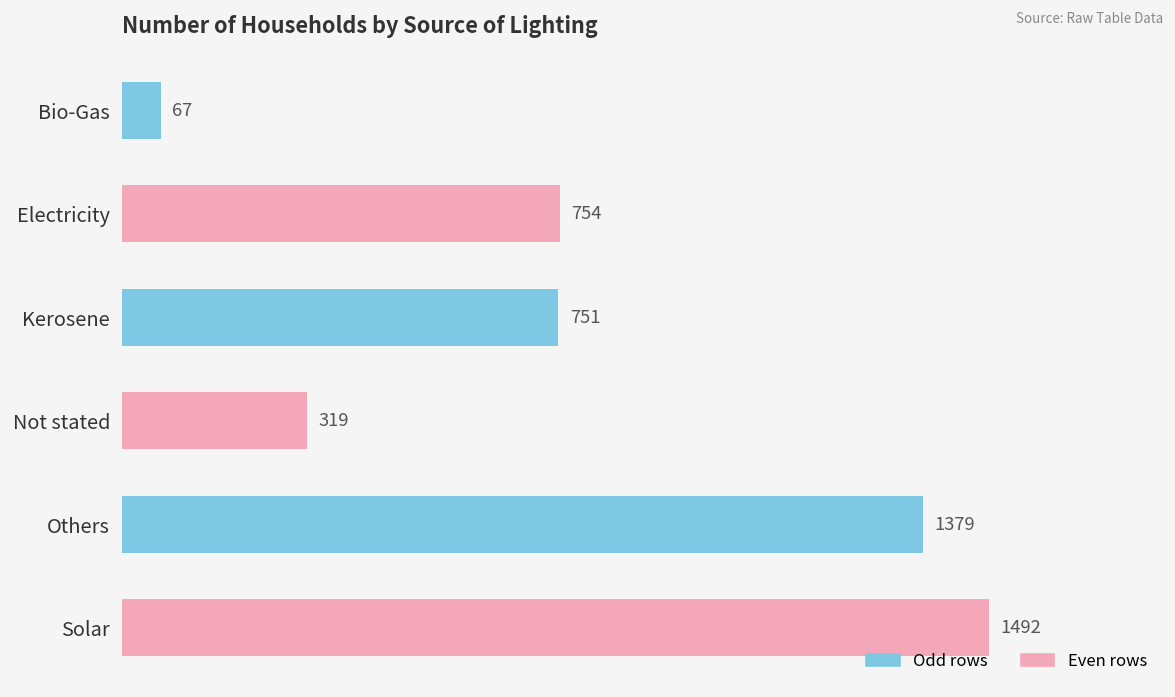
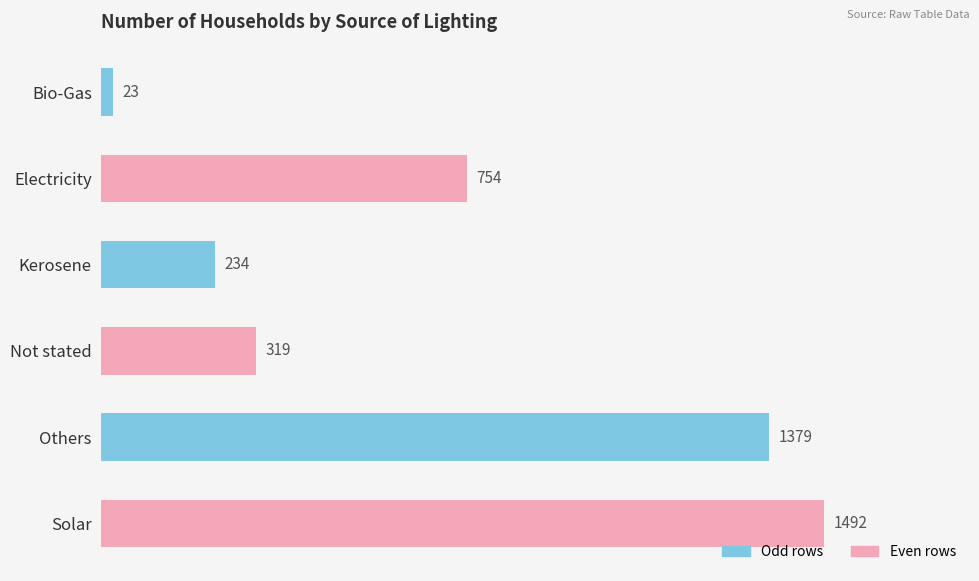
Bio-Gas: 67 -> 23
Kerosene: 751 -> 234
